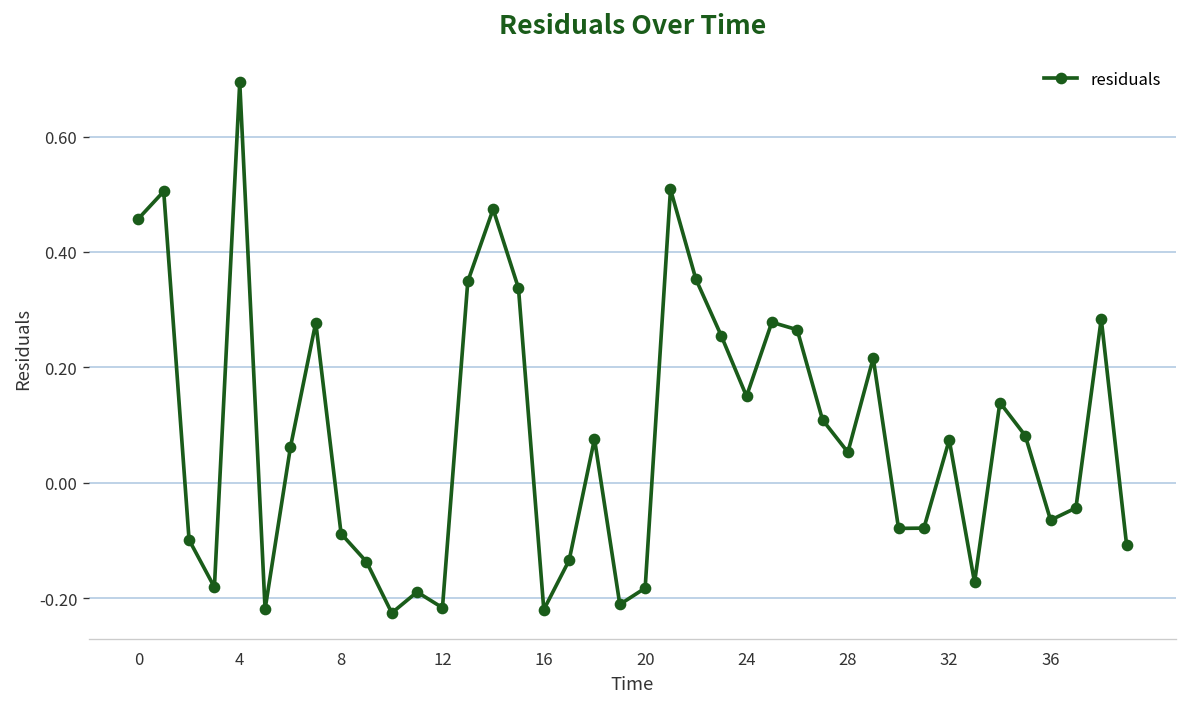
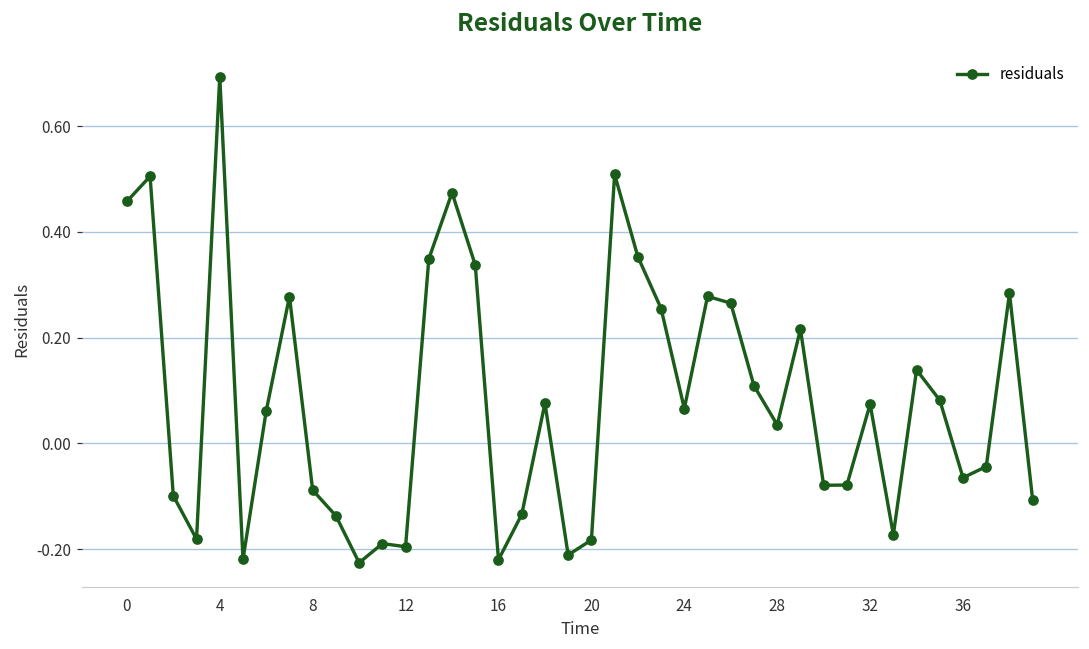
12: -0.22 -> -0.20
24: 0.15 -> 0.07
28: 0.05 -> 0.04
